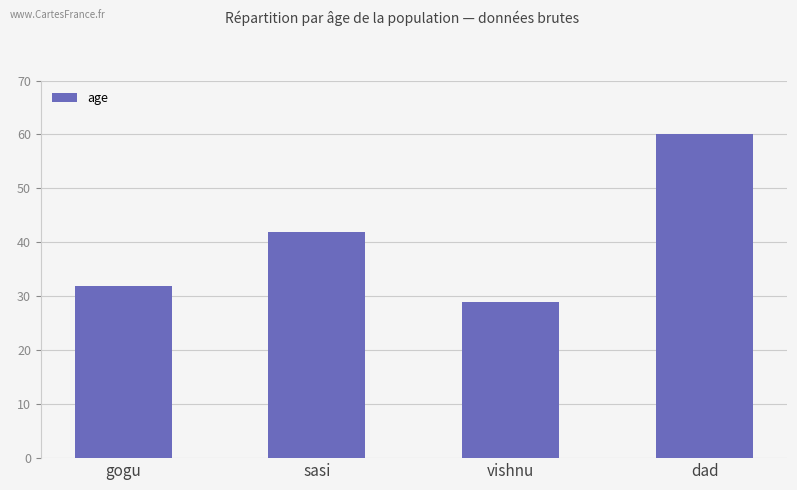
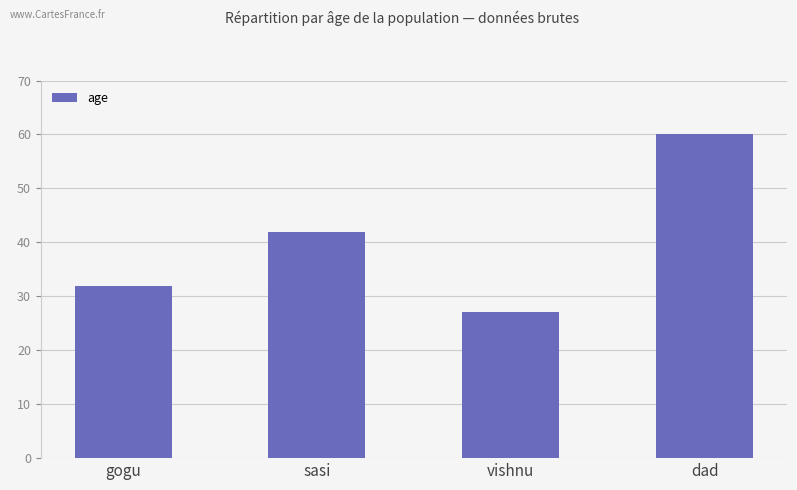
vishnu: 29 -> 27
